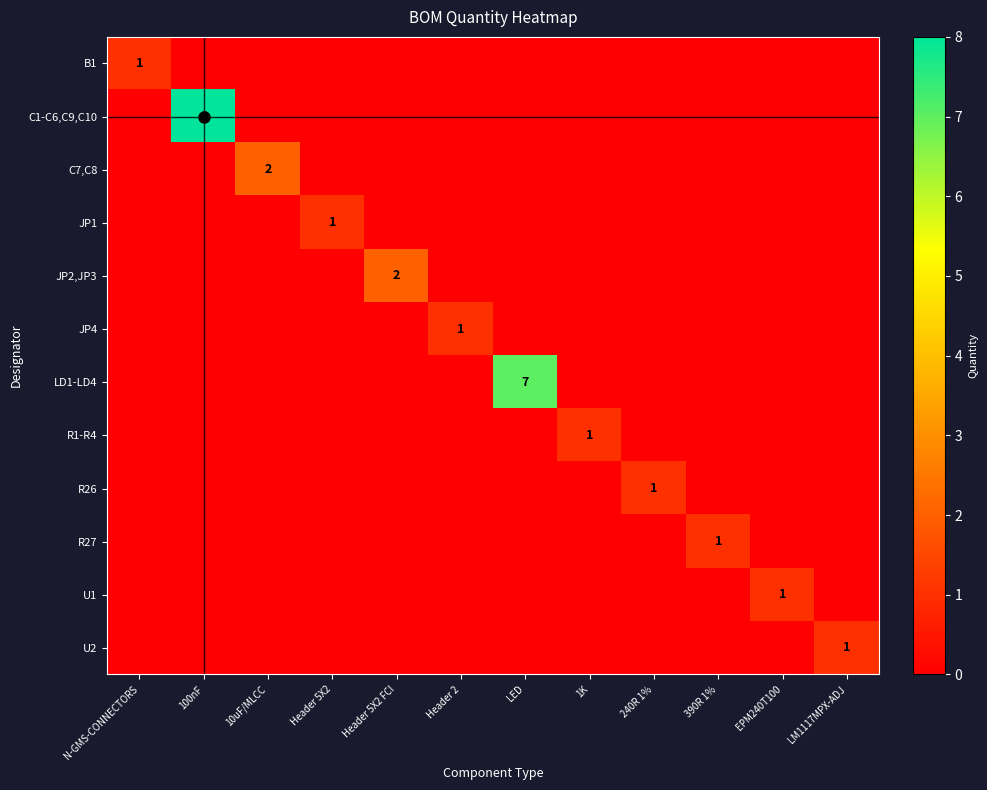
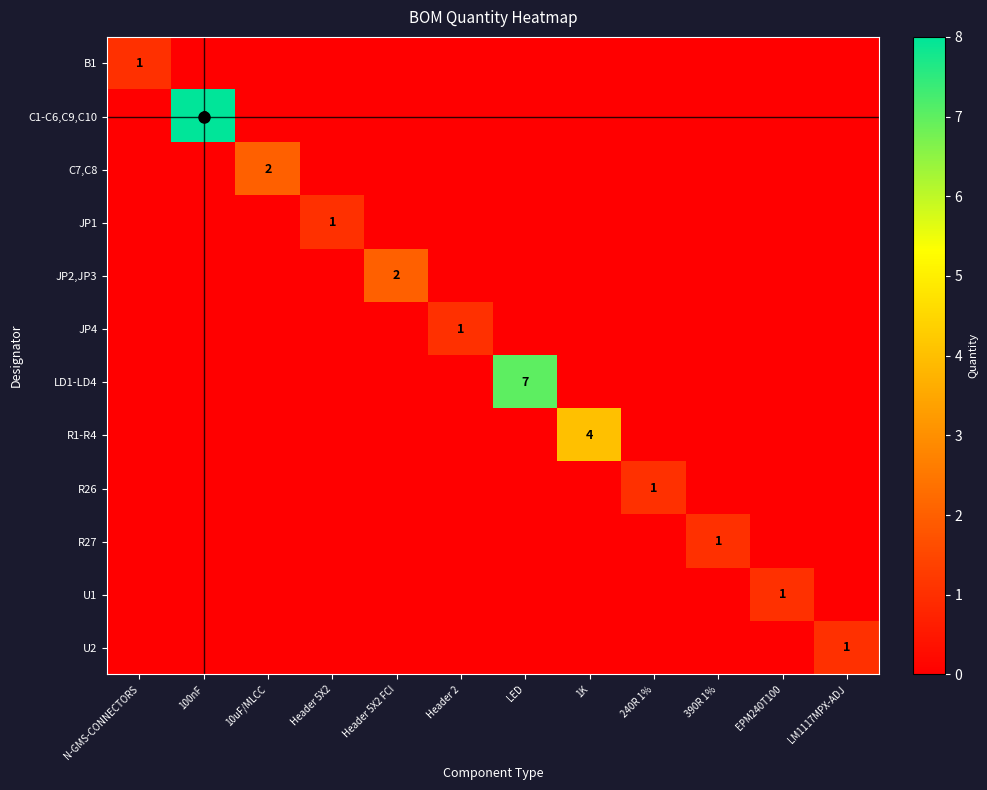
R1-R4, 1K: 1 -> 4
